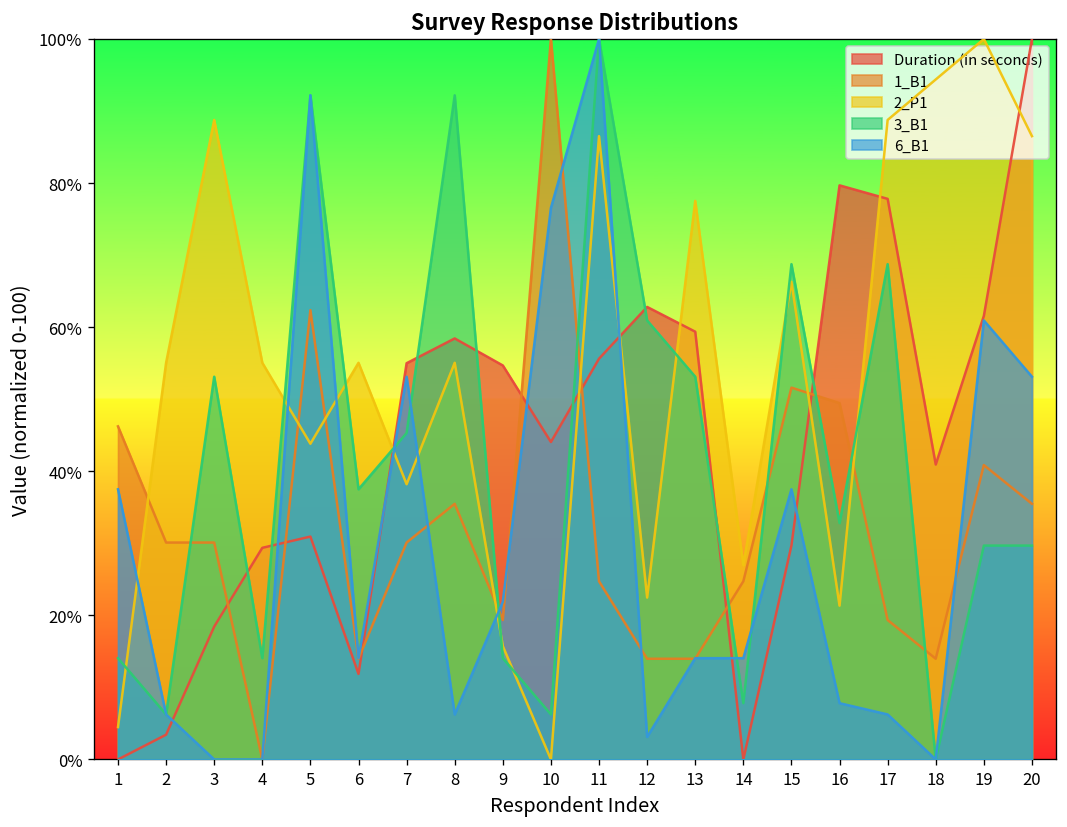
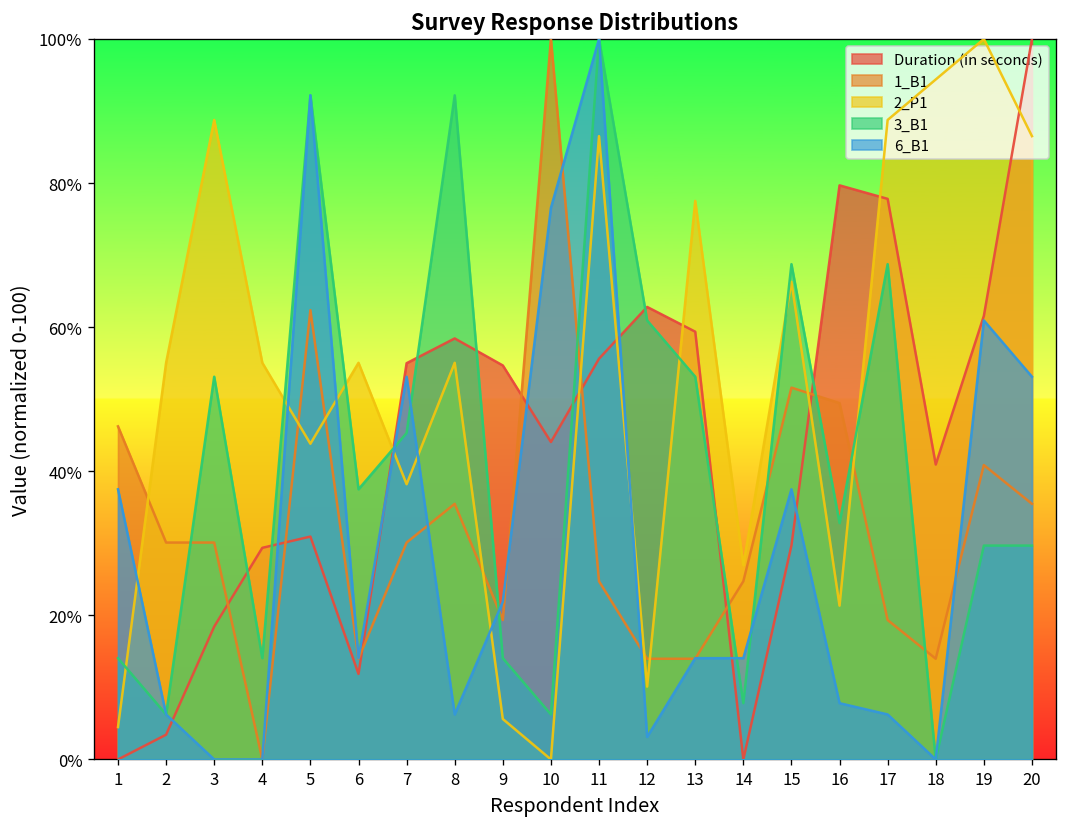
2_P1, 9: 16% -> 6%
2_P1, 12: 22% -> 10%
